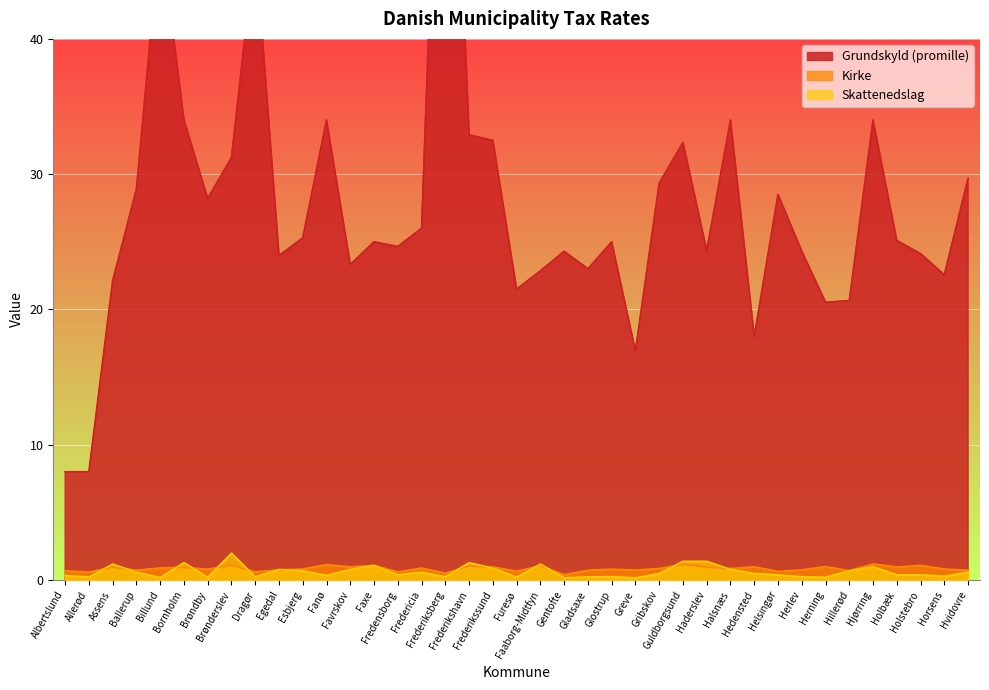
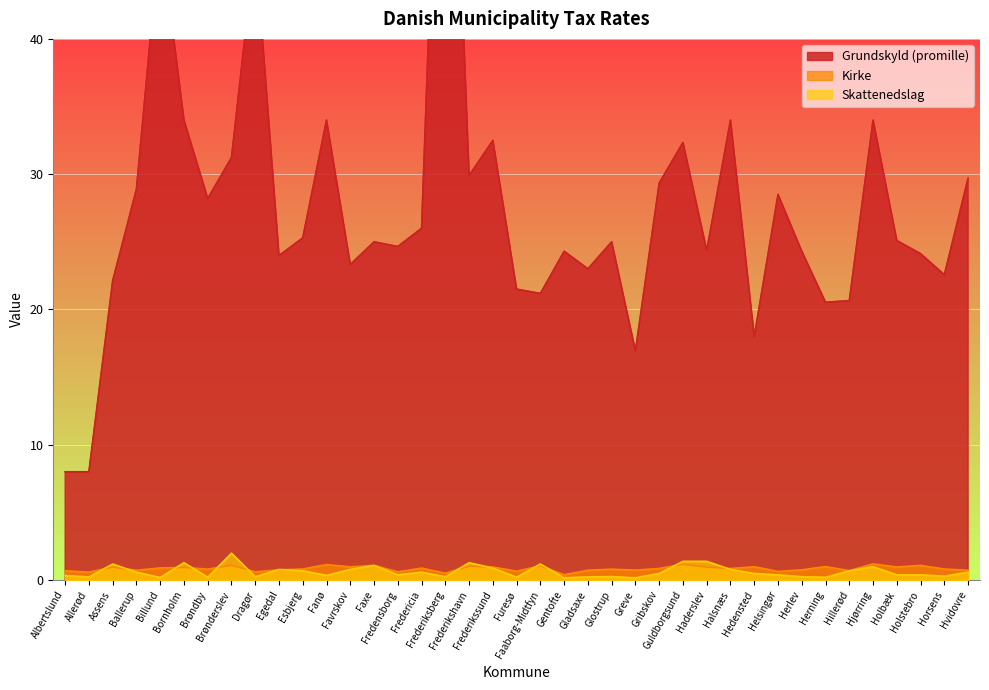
Grundskyld (promille), Frederikshavn: 32.9 -> 29.9
Grundskyld (promille), Faaborg-Midtfyn: 22.9 -> 21.2
